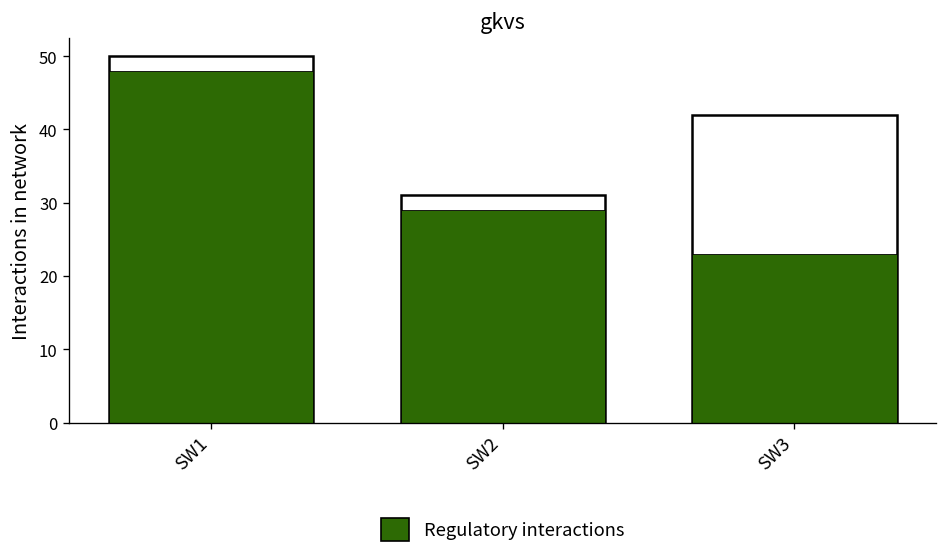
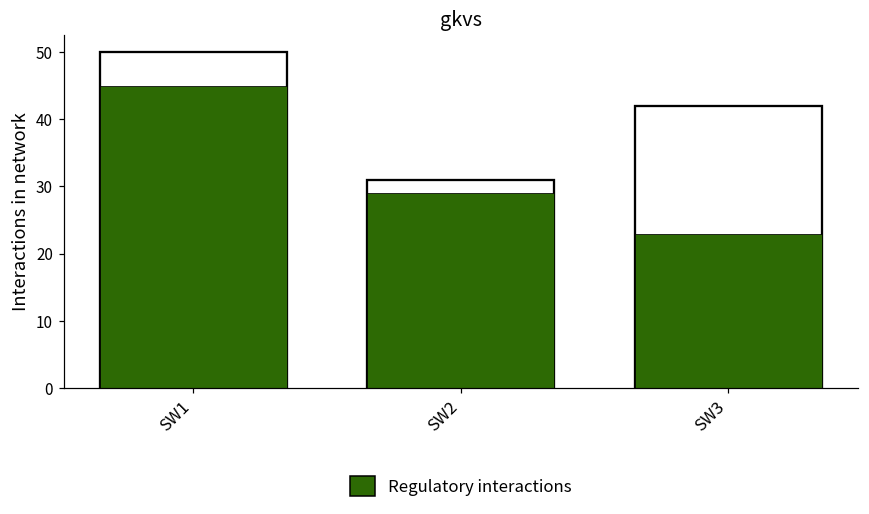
Regulatory interactions, SW1: 48 -> 45
